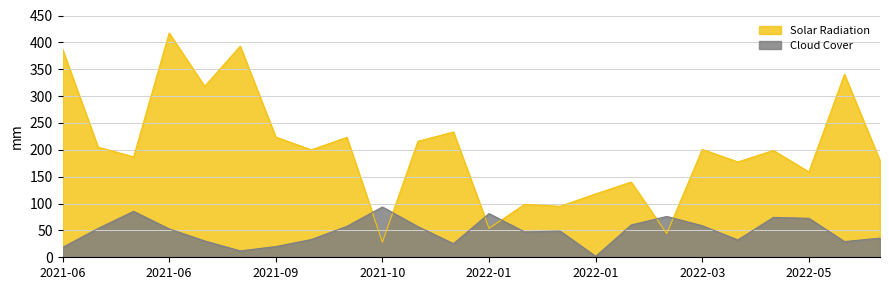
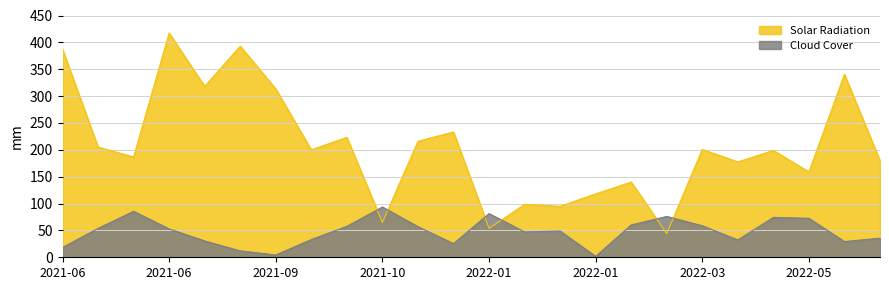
Solar Radiation, 2021-09: 220 -> 310
Cloud Cover, 2021-09: 20 -> 0
Solar Radiation, 2021-10: 30 -> 60
